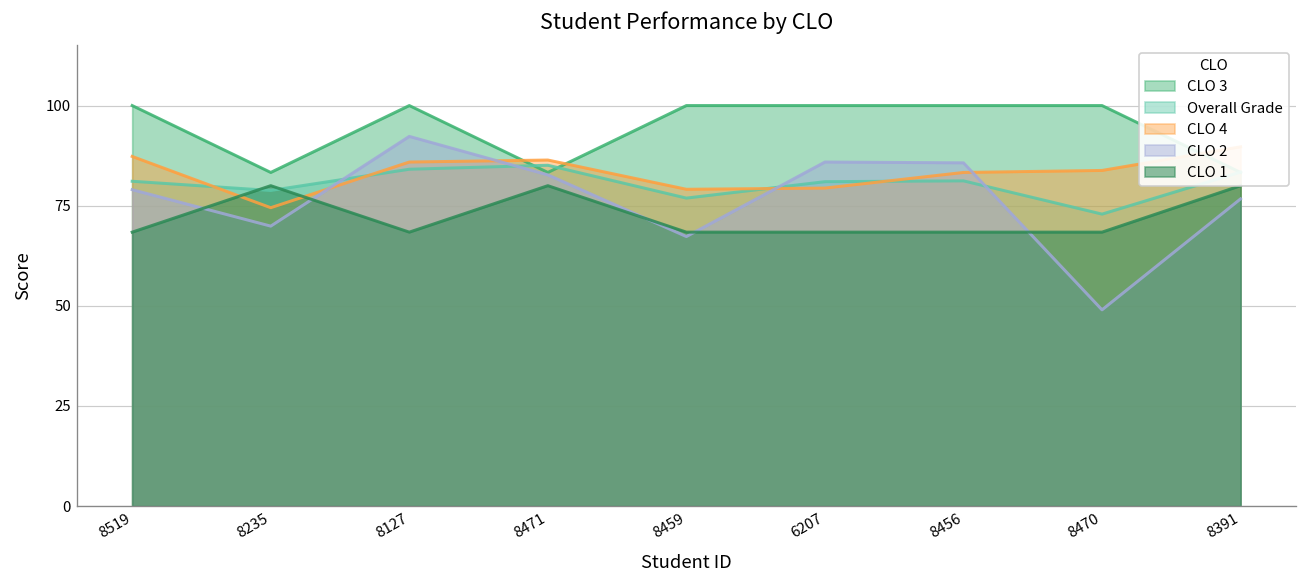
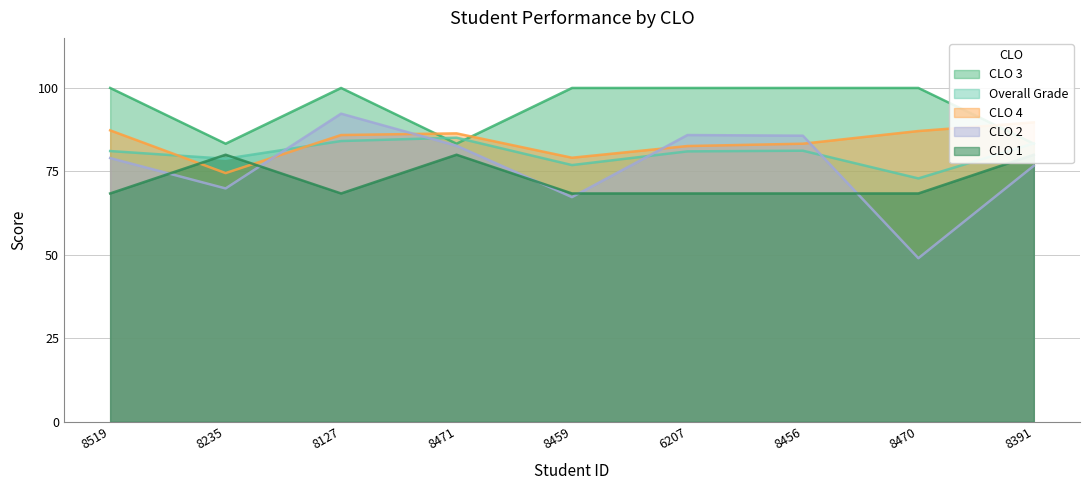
CLO 4, 6207: 79 -> 83
CLO 4, 8470: 84 -> 87
